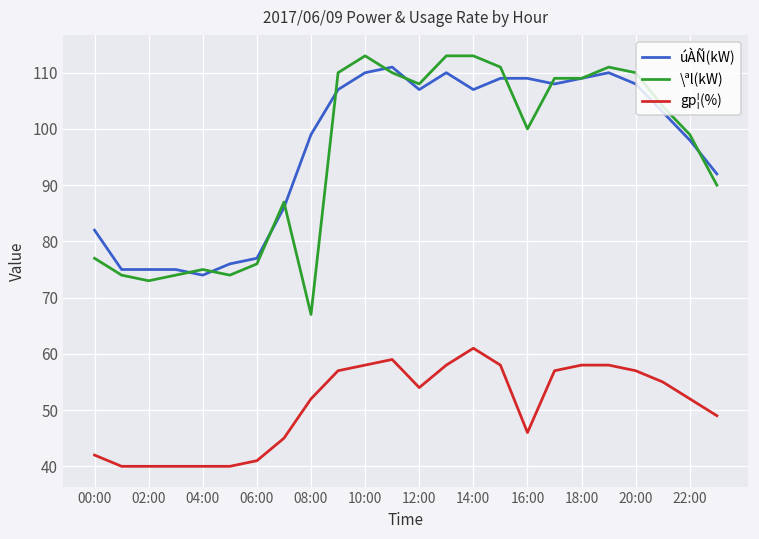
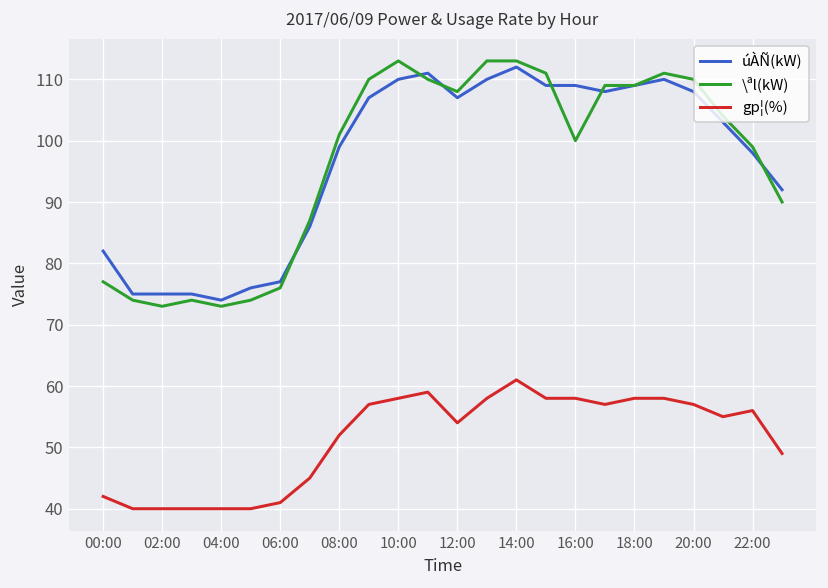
\ªl(kW), 04:00: 75 -> 73
\ªl(kW), 08:00: 67 -> 101
úÀÑ(kW), 14:00: 107 -> 112
gp¦(%), 16:00: 46 -> 58
gp¦(%), 22:00: 52 -> 56
